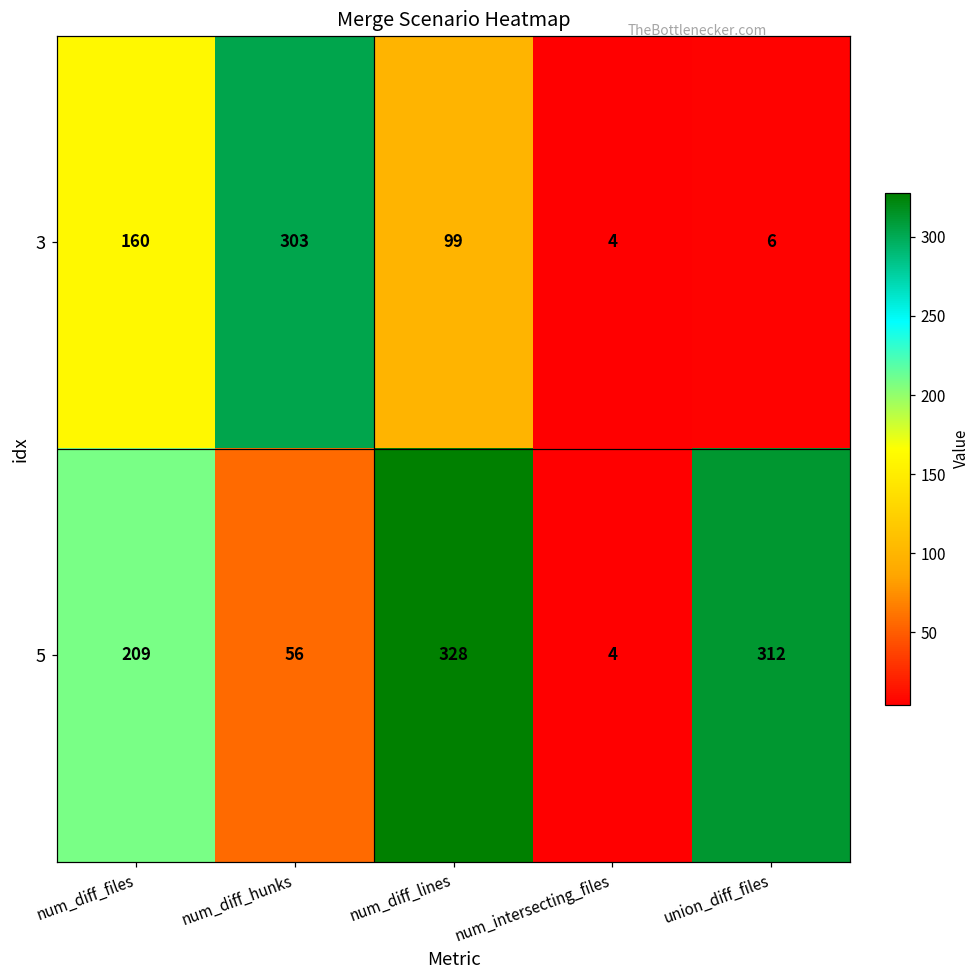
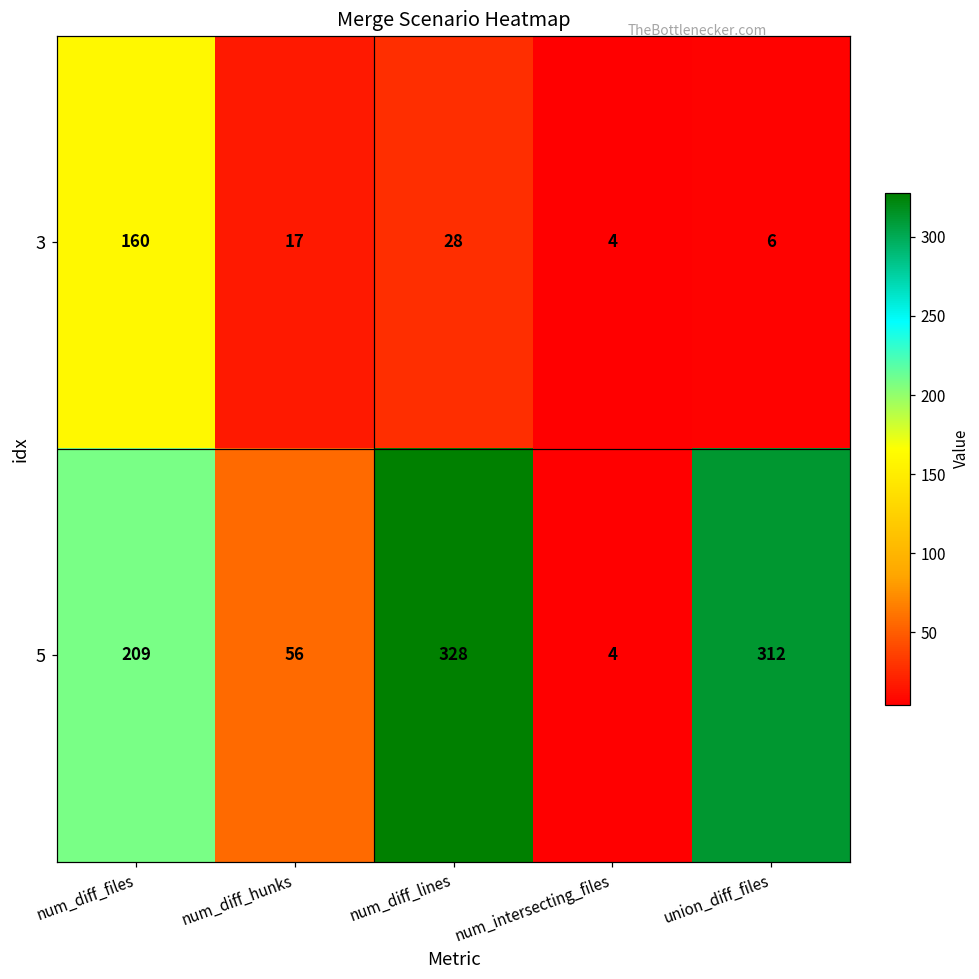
3, num_diff_hunks: 303 -> 17
3, num_diff_lines: 99 -> 28
